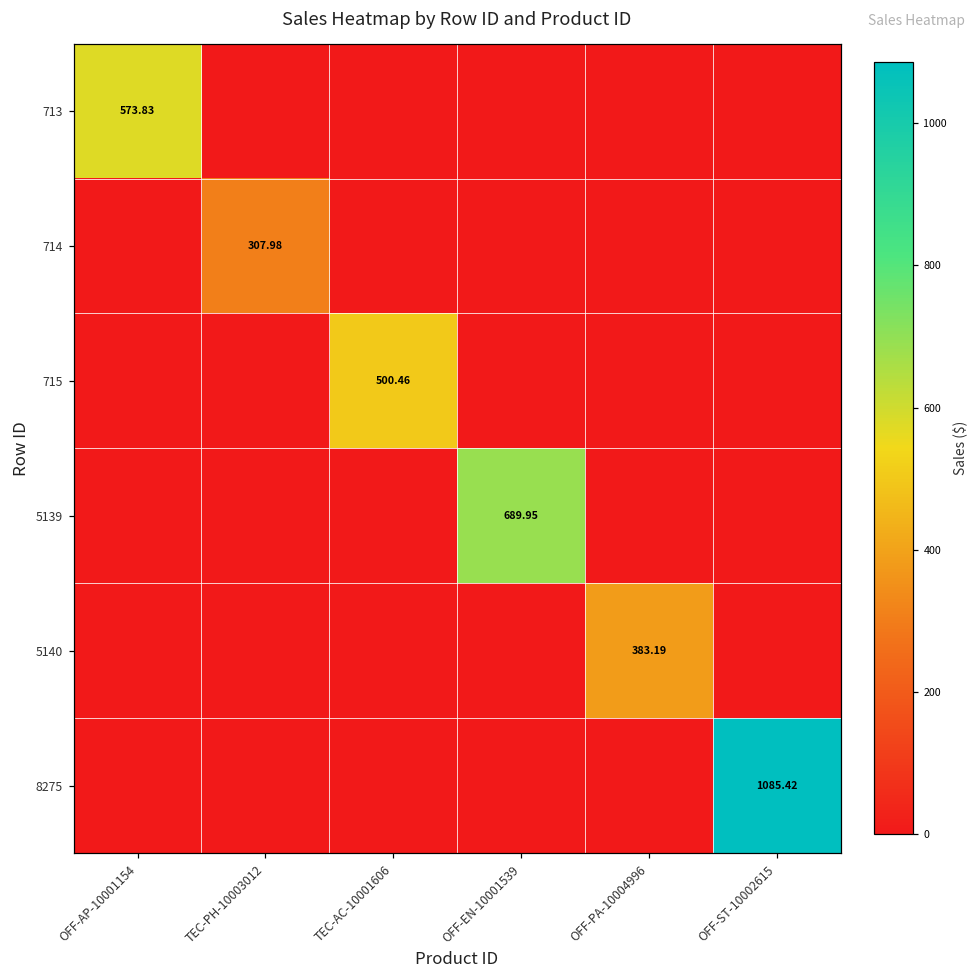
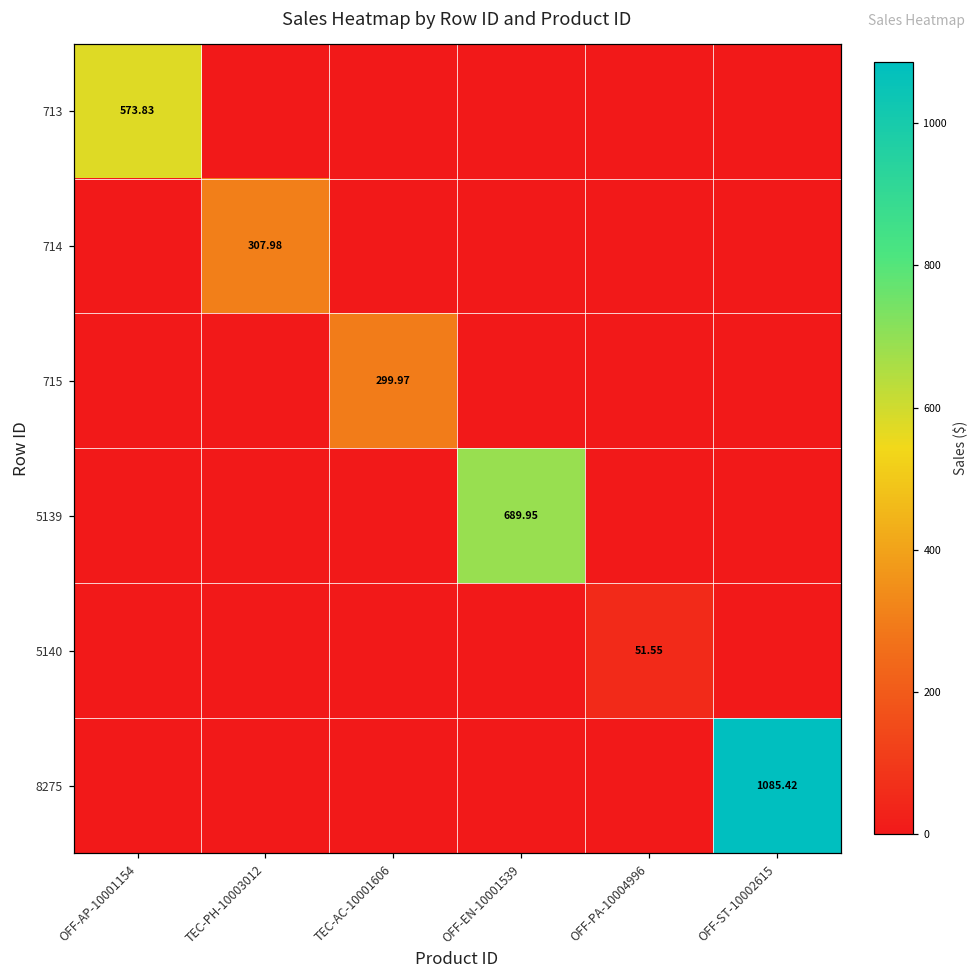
715, TEC-AC-10001606: 500.46 -> 299.97
5140, OFF-PA-10004996: 383.19 -> 51.55
